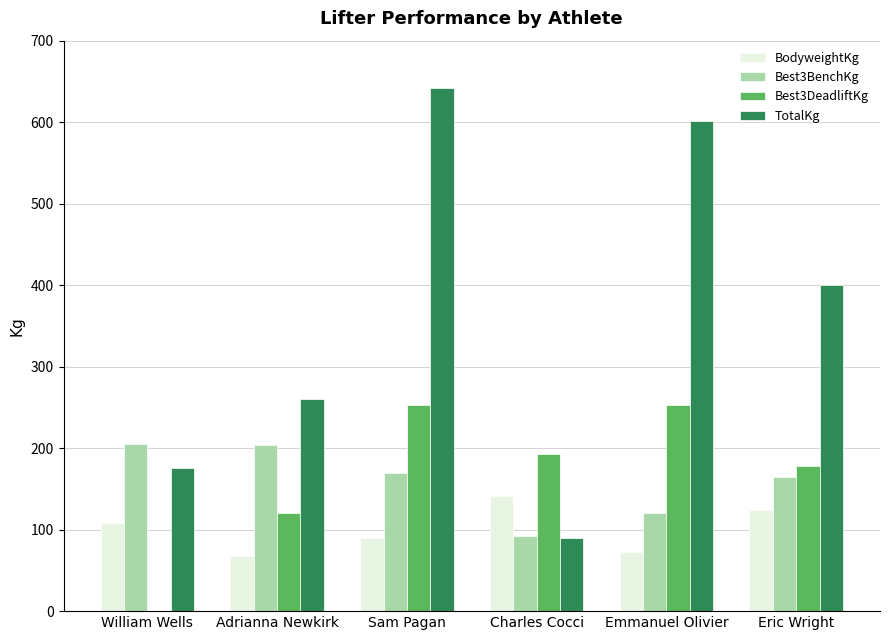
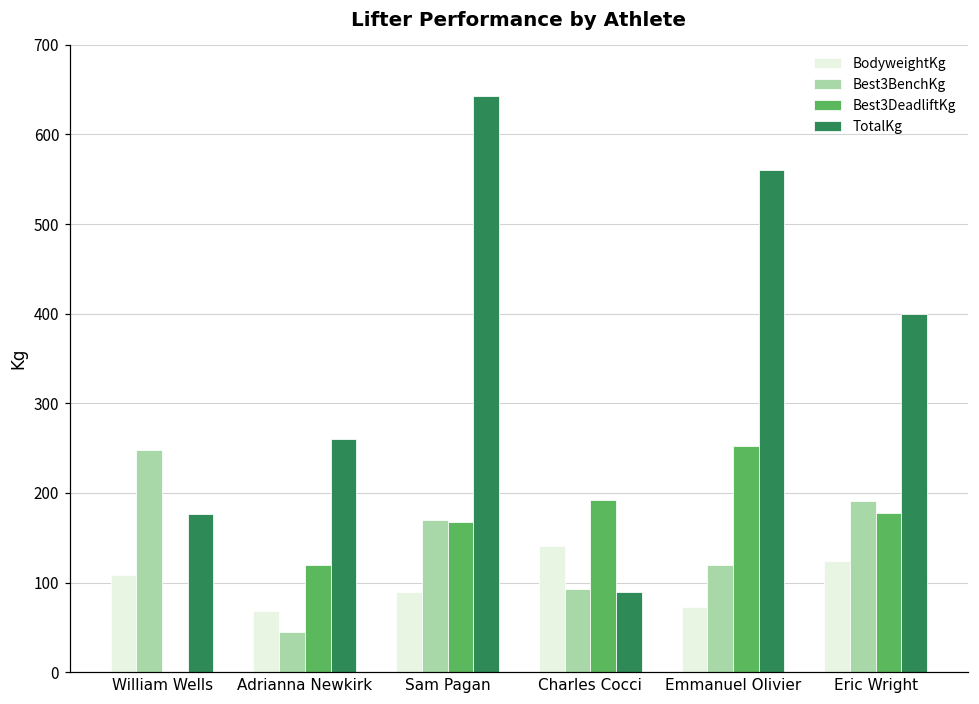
Best3BenchKg, William Wells: 210 -> 250
Best3BenchKg, Adrianna Newkirk: 200 -> 50
Best3DeadliftKg, Sam Pagan: 250 -> 170
TotalKg, Emmanuel Olivier: 600 -> 560
Best3BenchKg, Eric Wright: 170 -> 190
